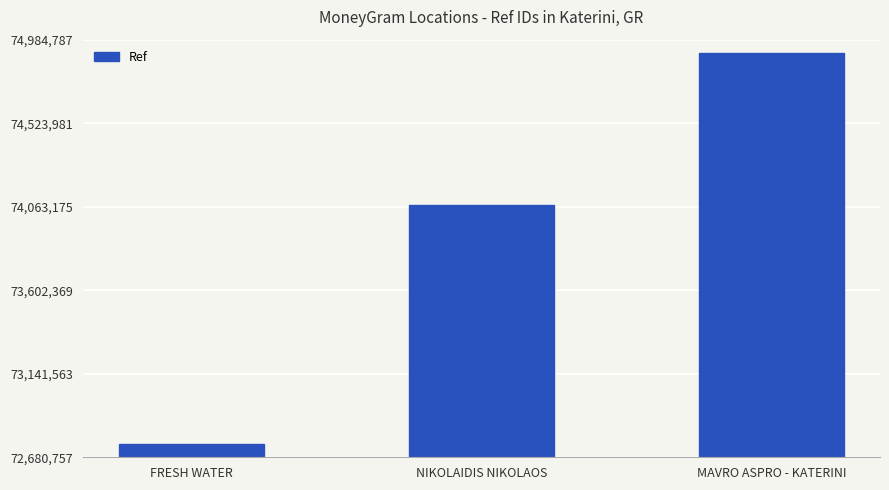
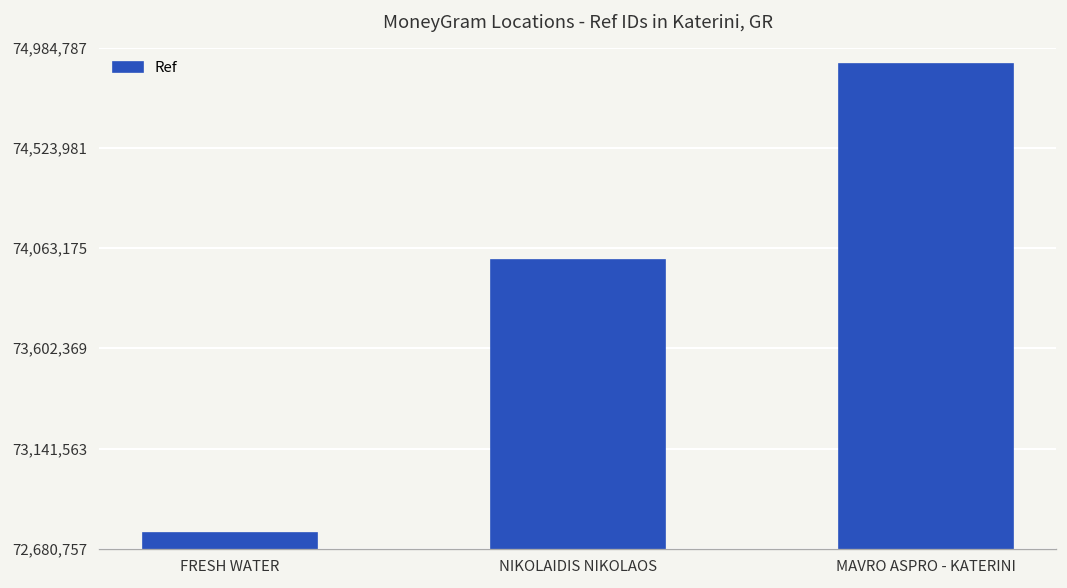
NIKOLAIDIS NIKOLAOS: 74,070,000 -> 74,010,000
